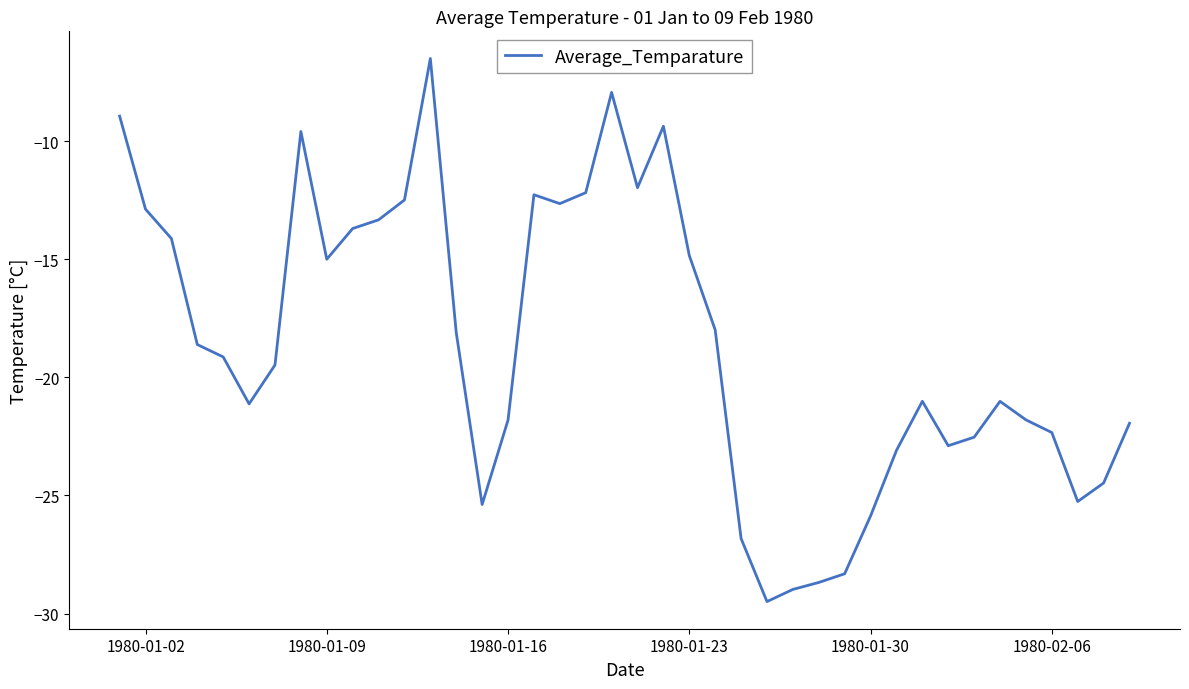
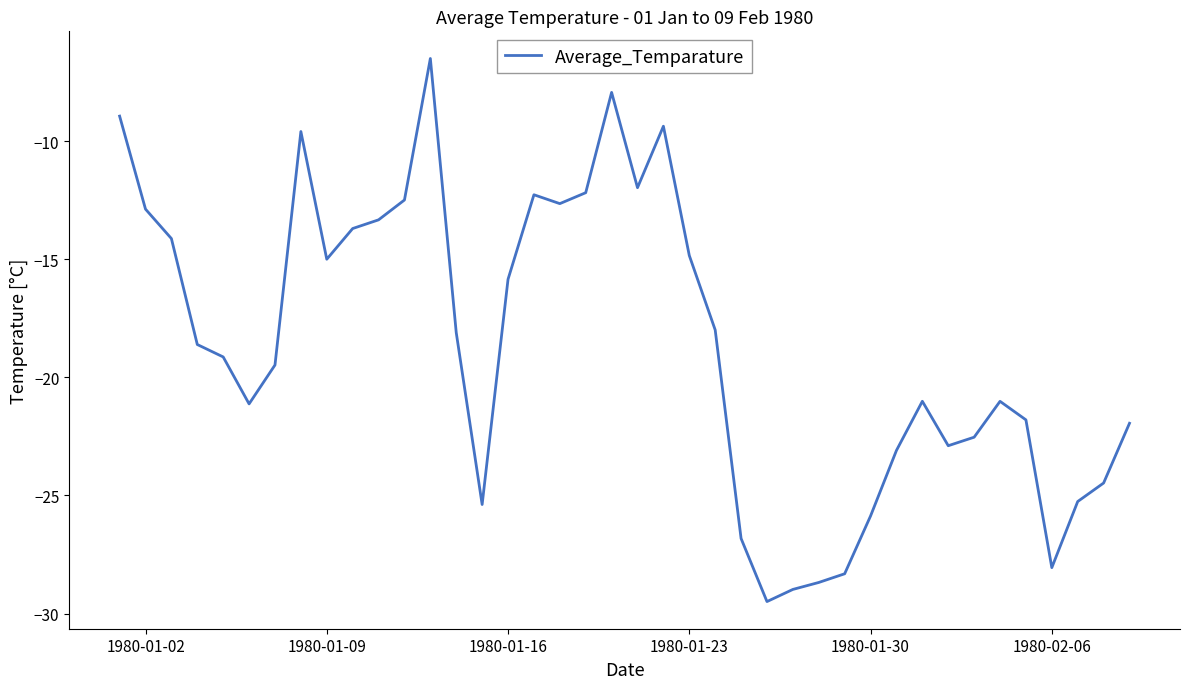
1980-01-16: -21.8 -> -15.8
1980-02-06: -22.3 -> -28.1
